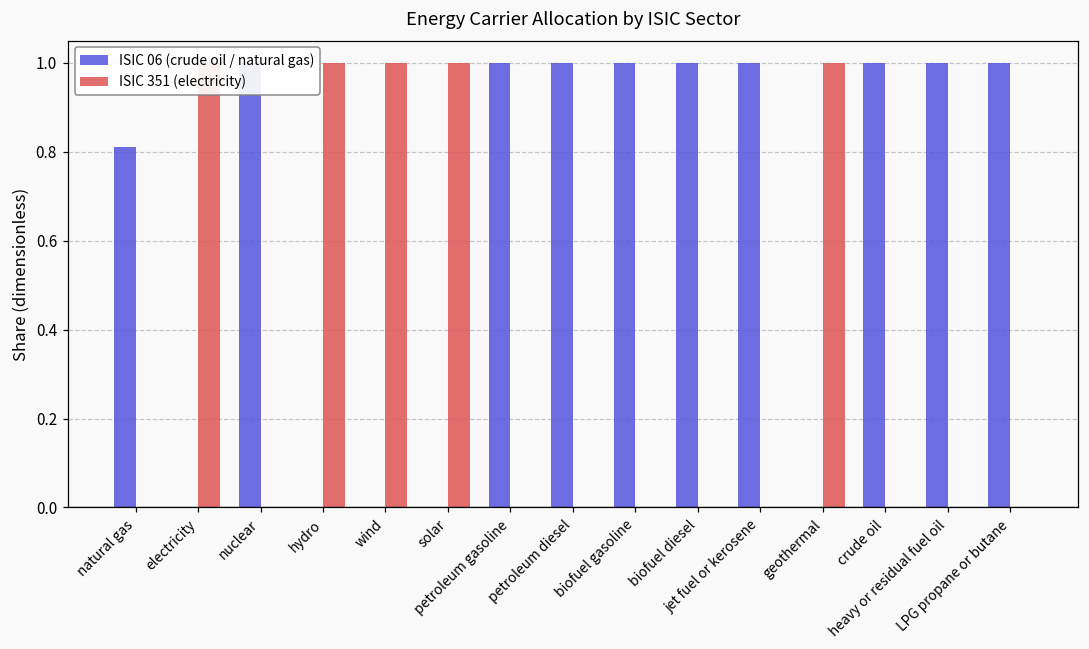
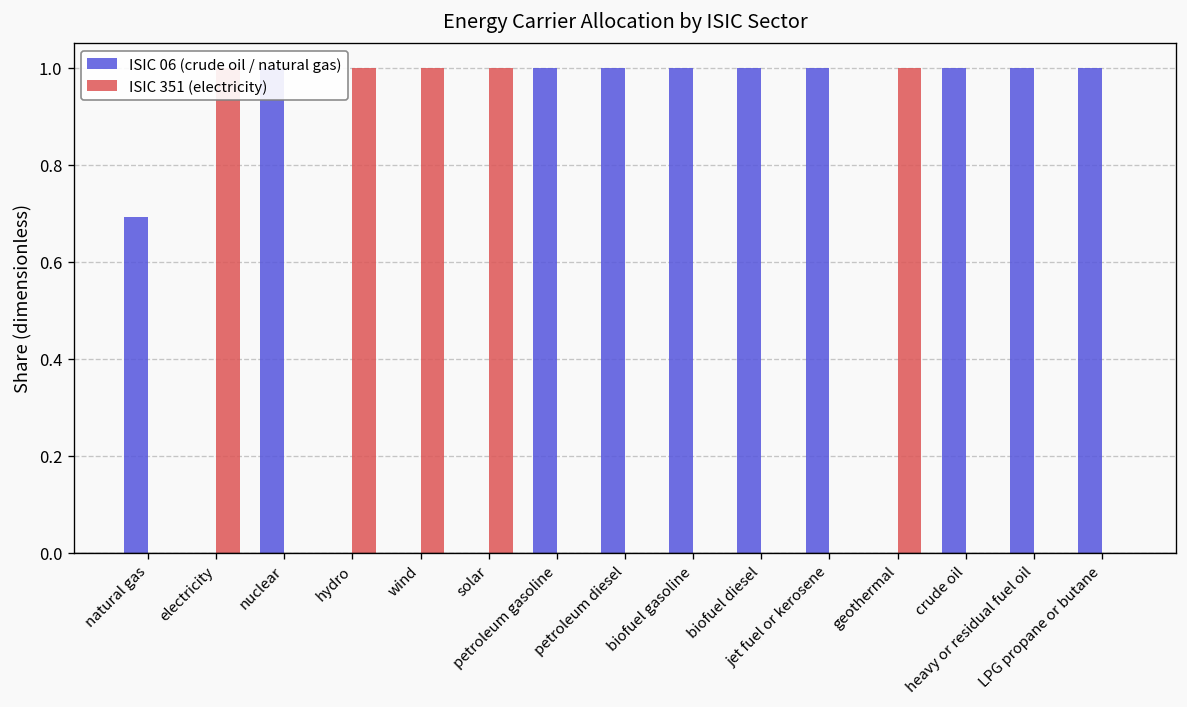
ISIC 06 (crude oil / natural gas), natural gas: 0.81 -> 0.69
